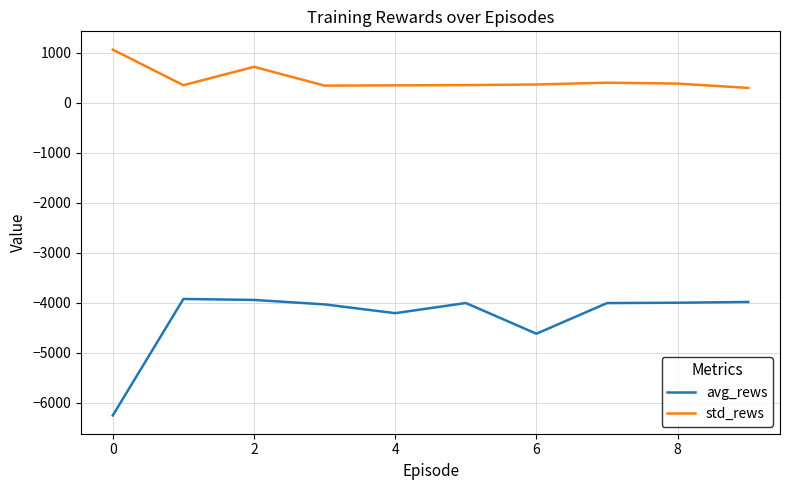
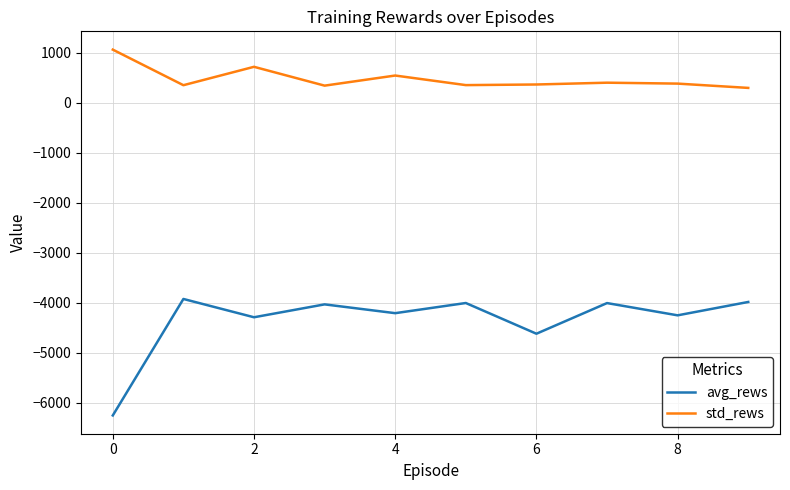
avg_rews, 2: -3900 -> -4300
std_rews, 4: 300 -> 500
avg_rews, 8: -4000 -> -4300
